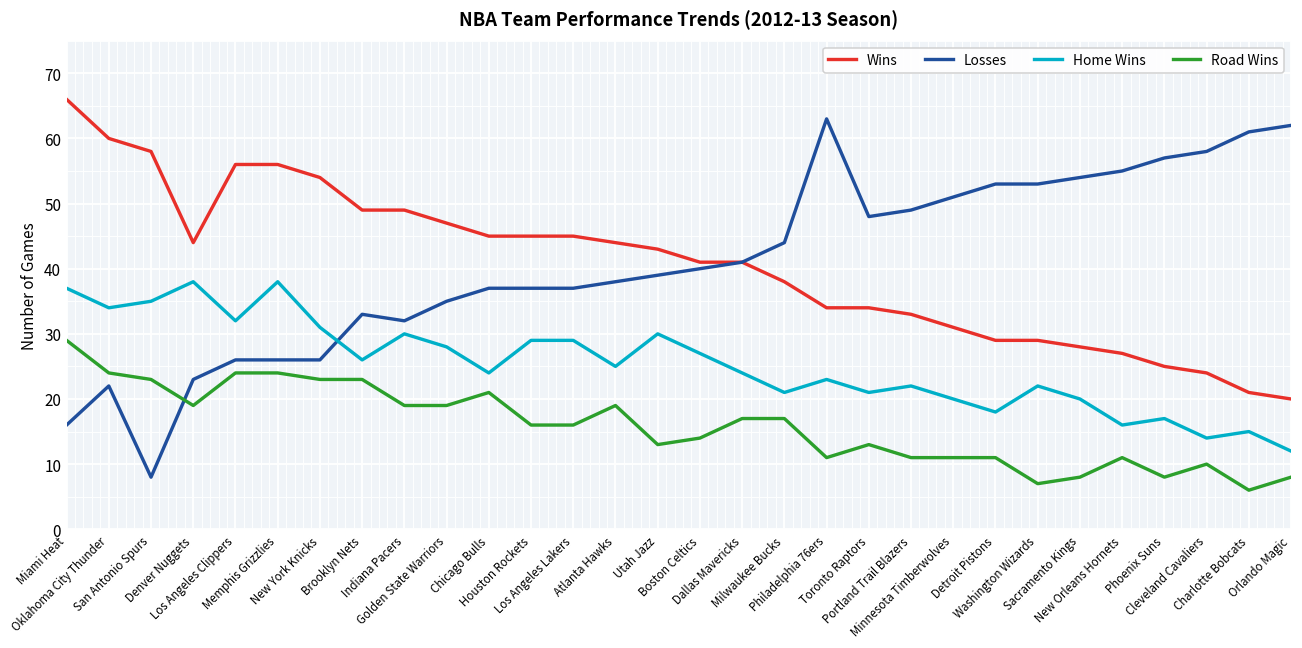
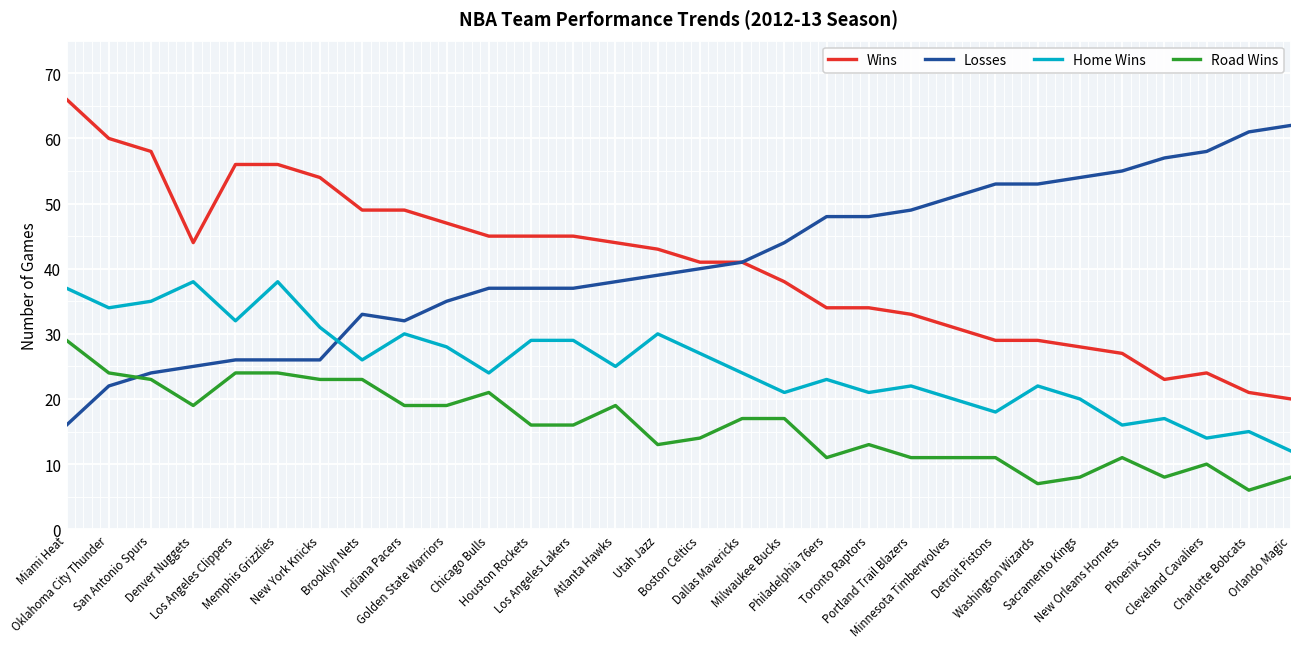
Losses, San Antonio Spurs: 8 -> 24
Losses, Denver Nuggets: 23 -> 25
Losses, Philadelphia 76ers: 63 -> 48
Wins, Phoenix Suns: 25 -> 23
